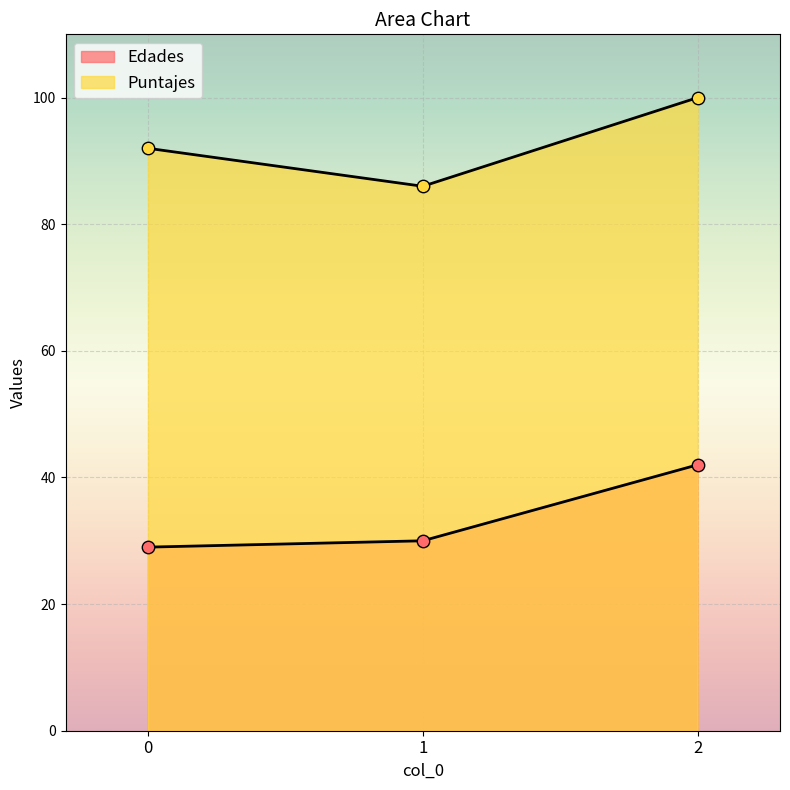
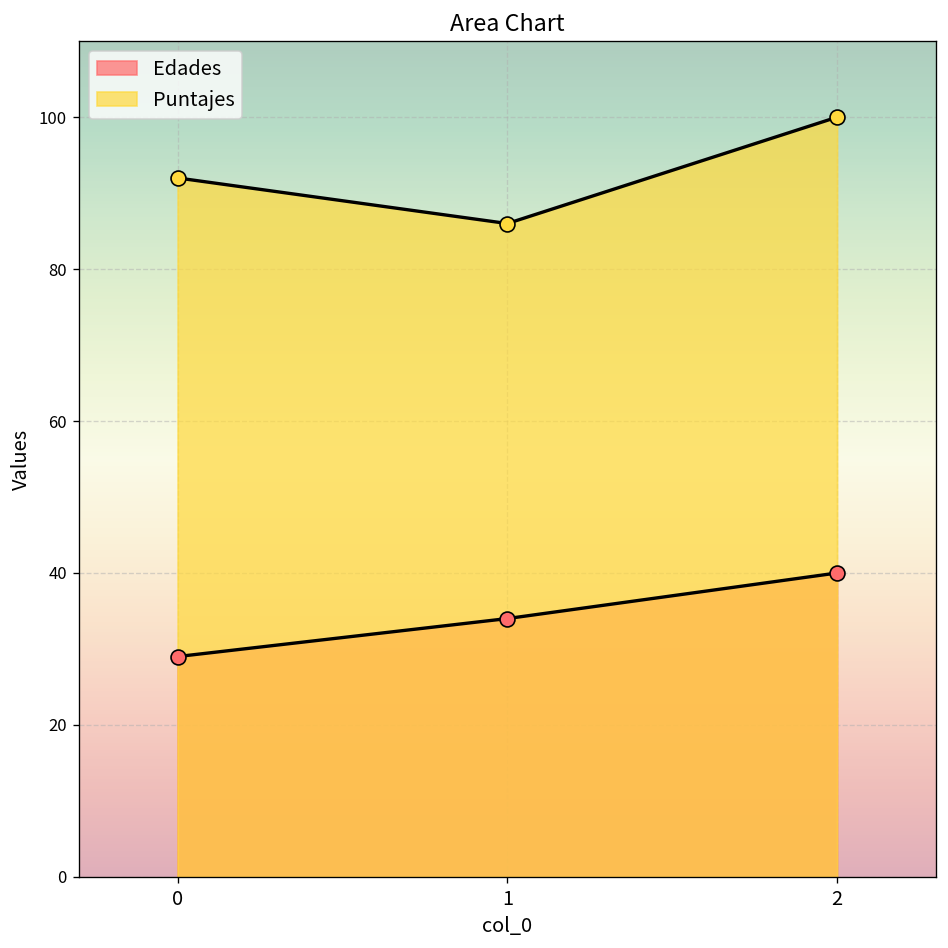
Edades, 1: 30 -> 34
Edades, 2: 42 -> 40
